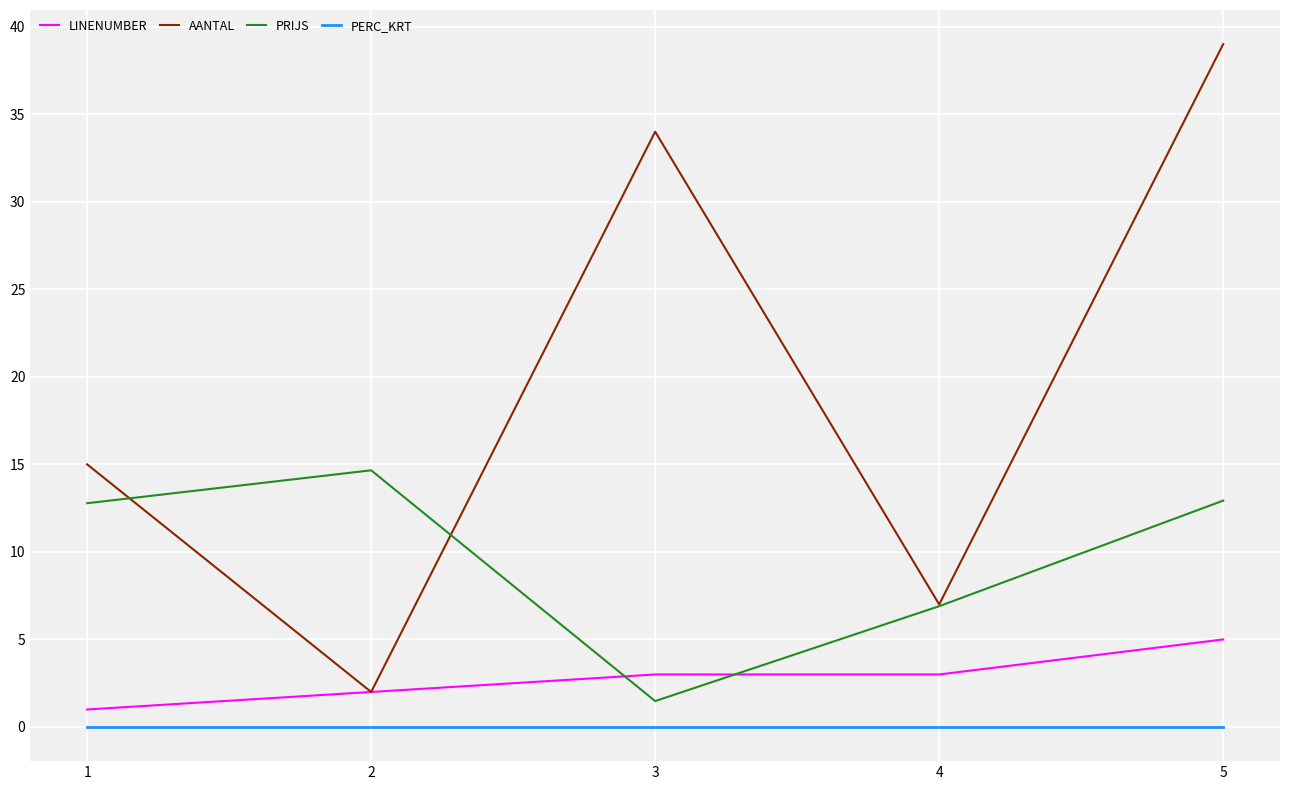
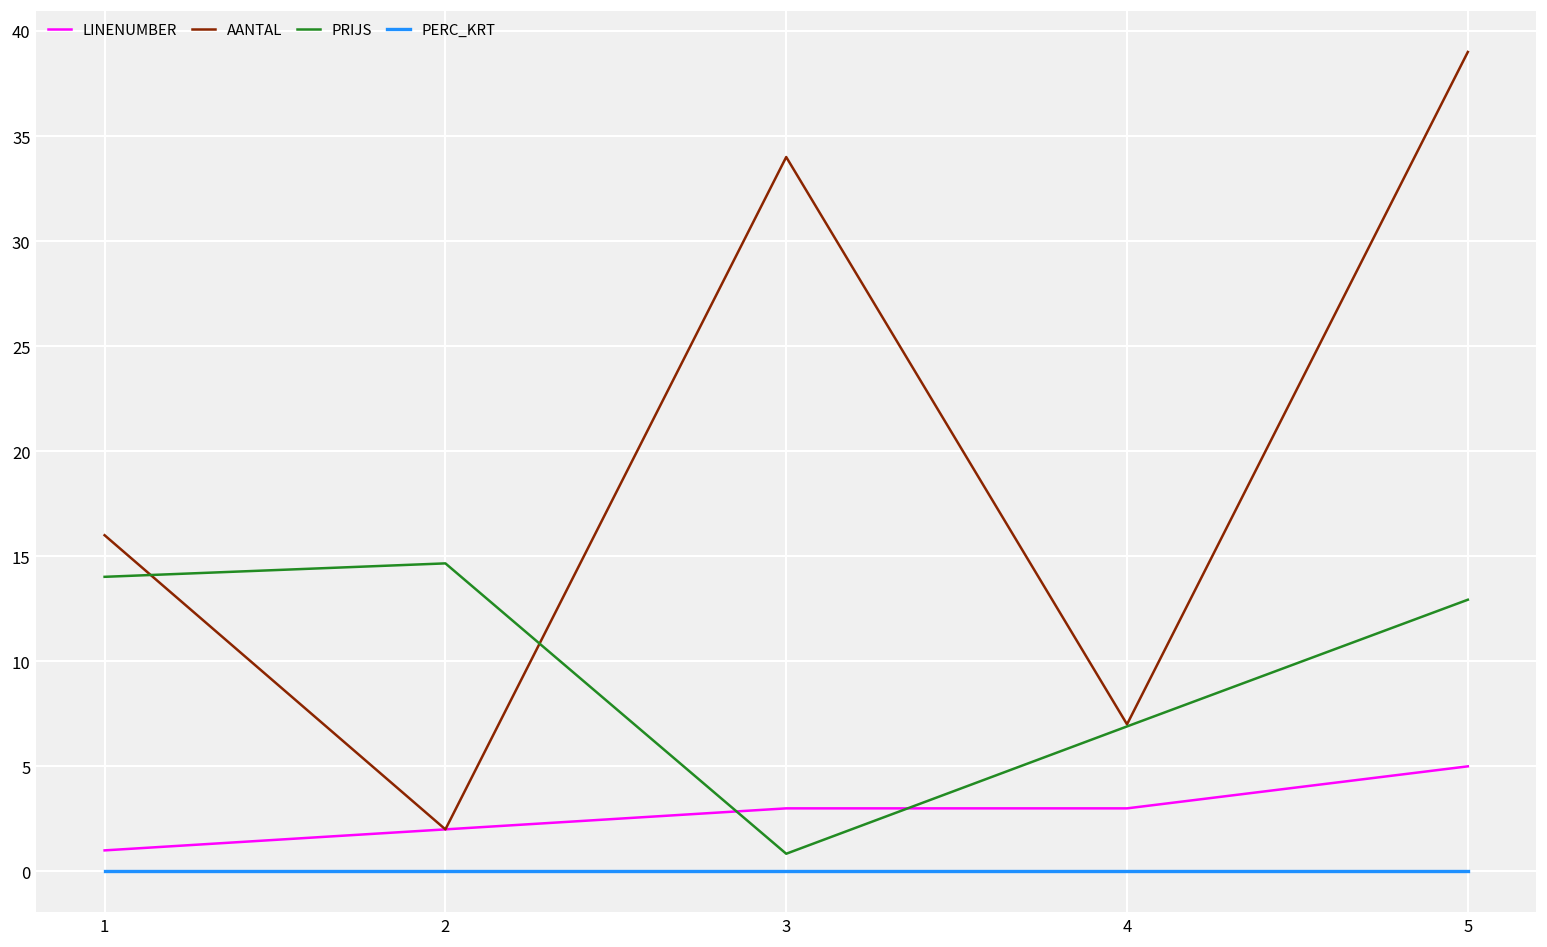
AANTAL, 1: 15 -> 16
PRIJS, 1: 12.8 -> 14.0
PRIJS, 3: 1.5 -> 0.8
